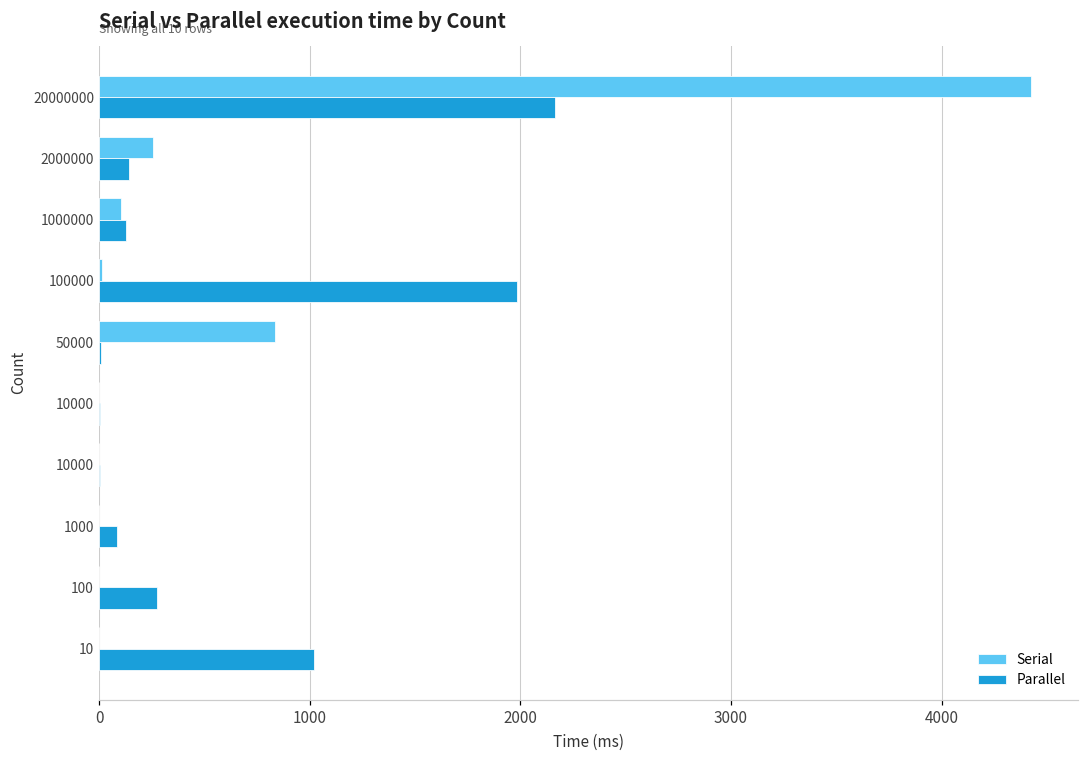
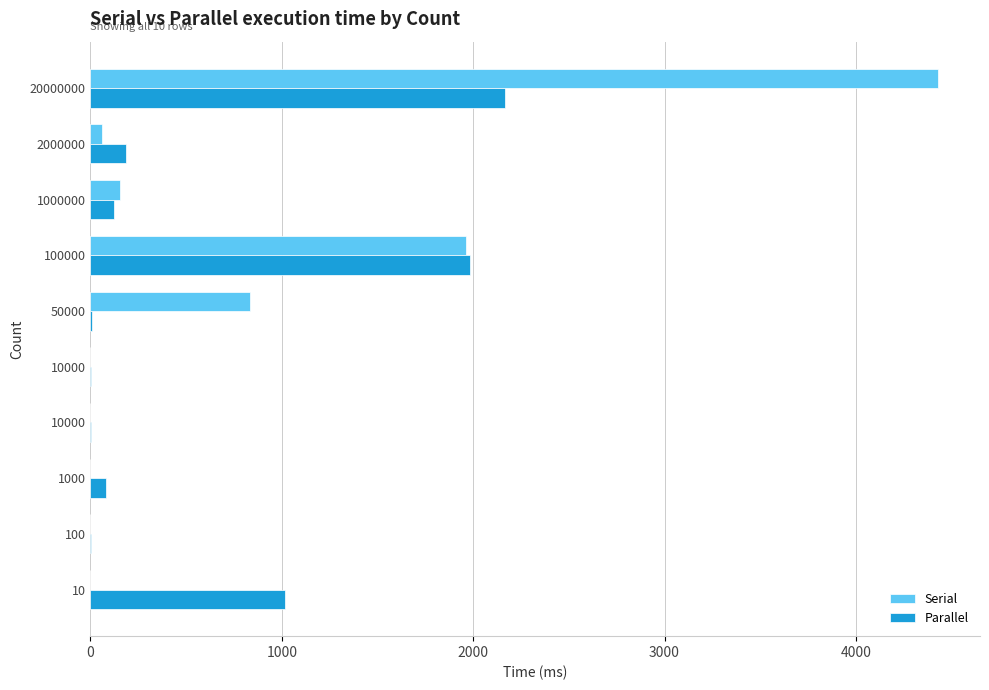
Serial, 2000000: 260 -> 60
Parallel, 2000000: 140 -> 190
Serial, 1000000: 100 -> 160
Serial, 100000: 10 -> 1960
Parallel, 100: 270 -> 0
